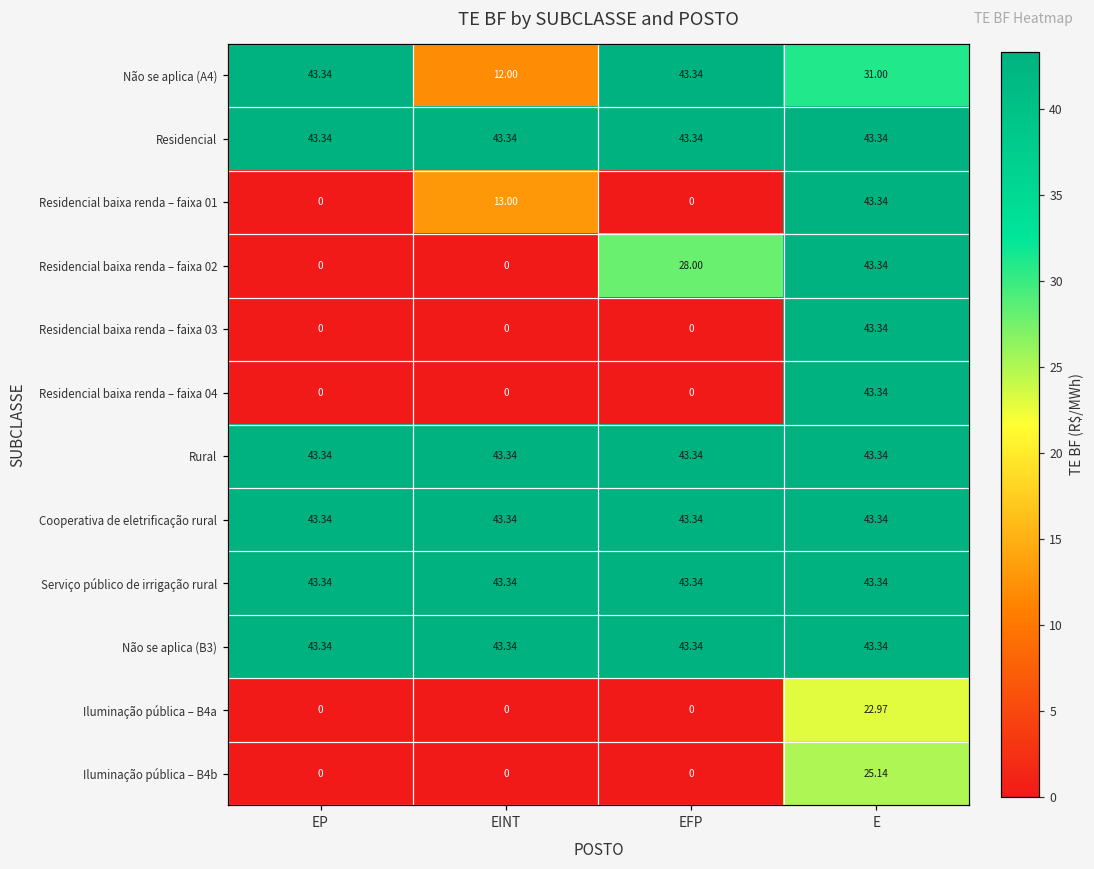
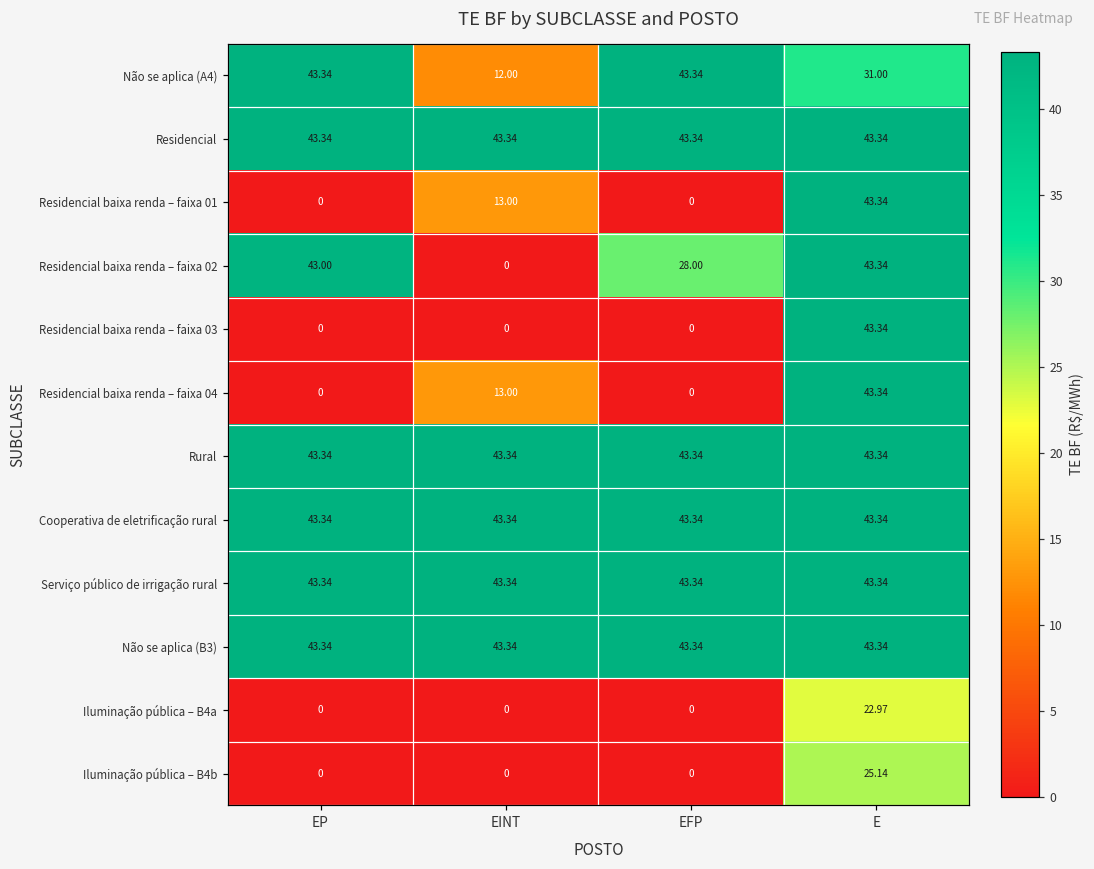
Residencial baixa renda – faixa 02, EP: 0 -> 43.00
Residencial baixa renda – faixa 04, EINT: 0 -> 13.00
